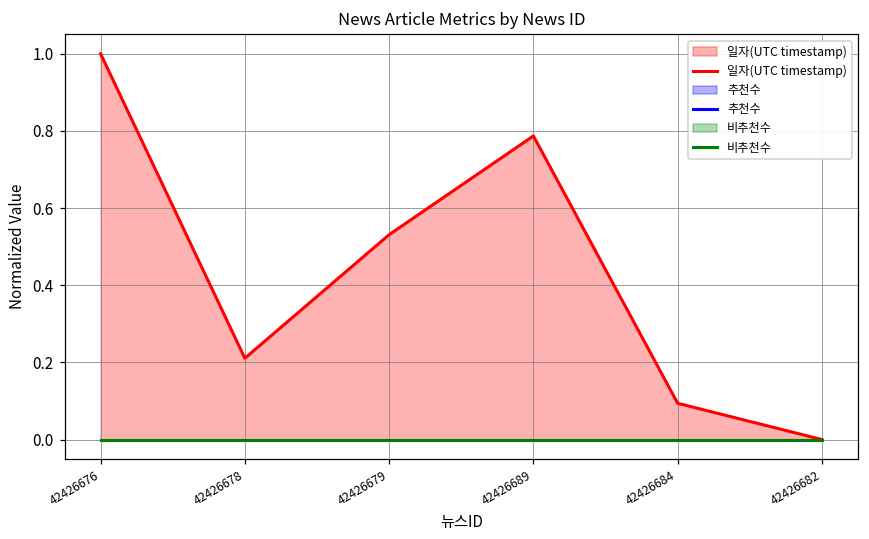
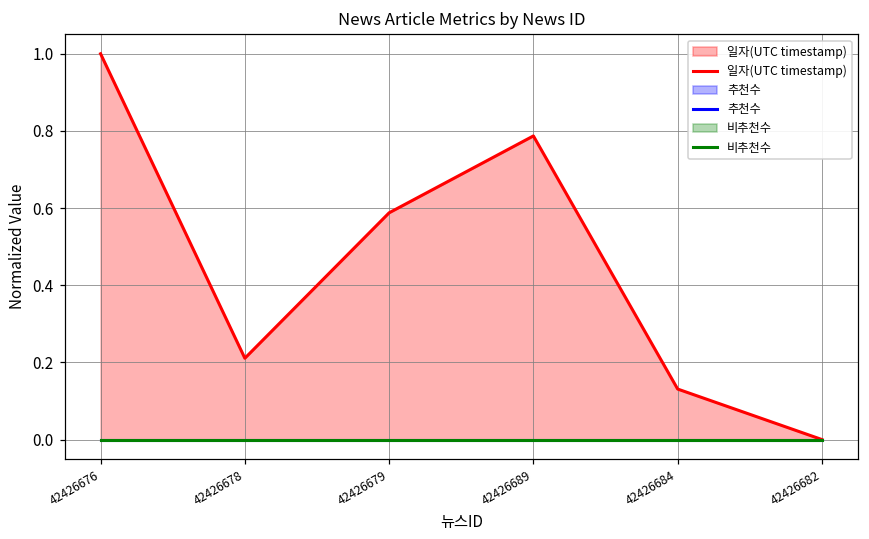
일자(UTC timestamp), 42426679: 0.53 -> 0.59
일자(UTC timestamp), 42426684: 0.09 -> 0.13
